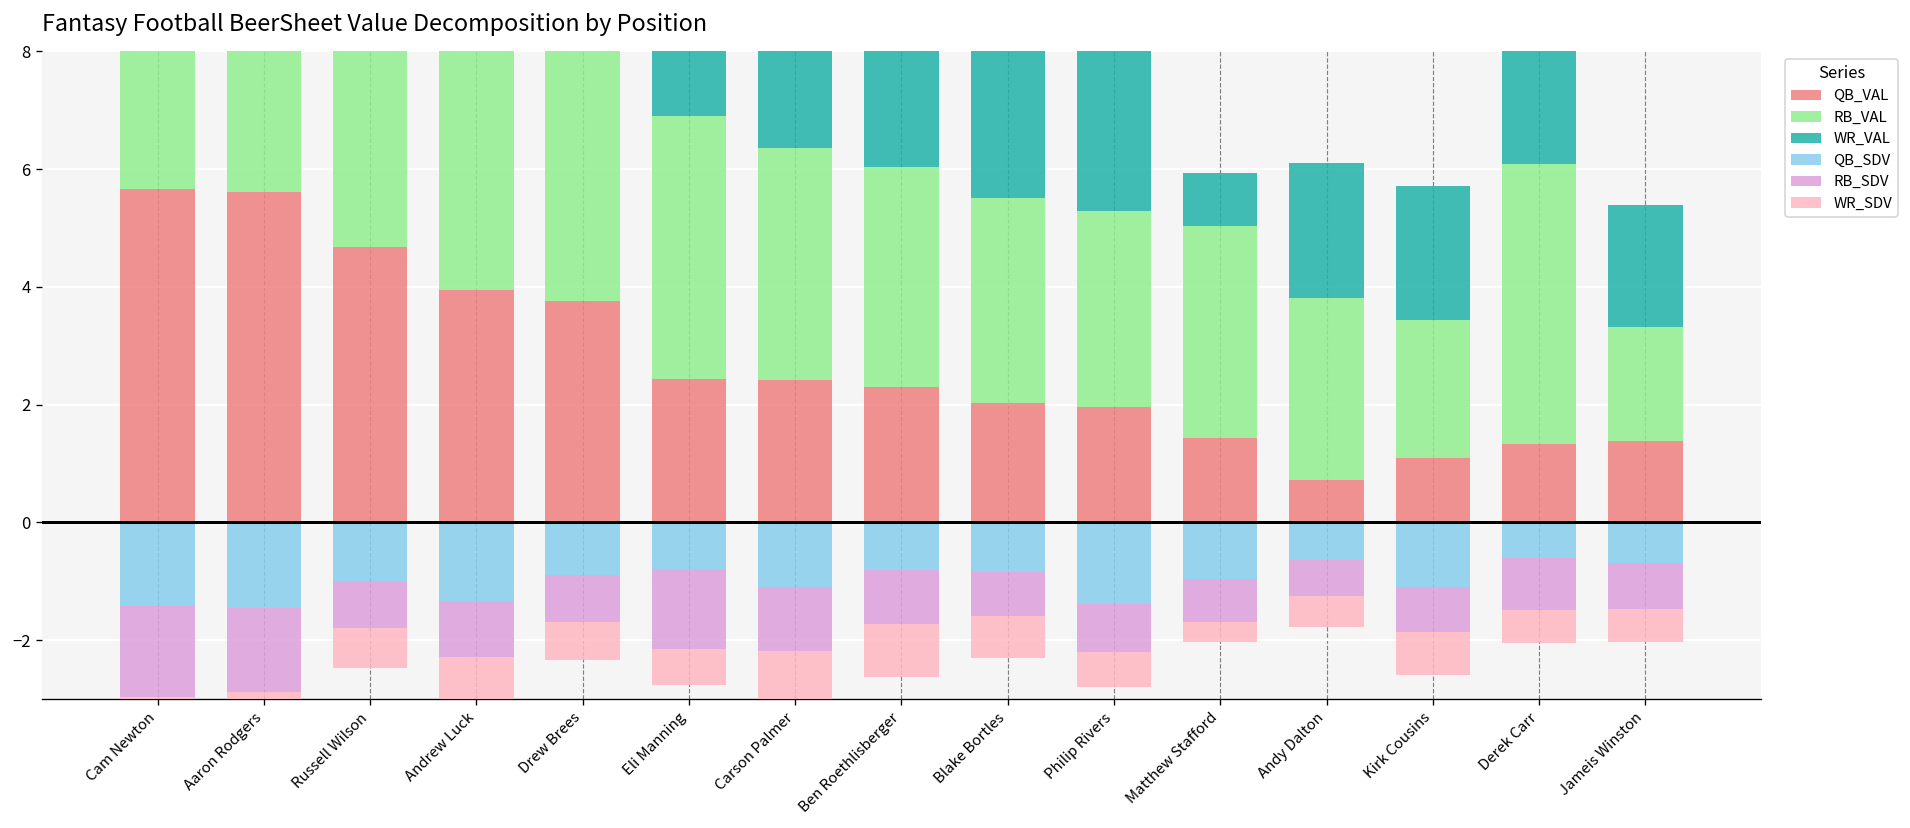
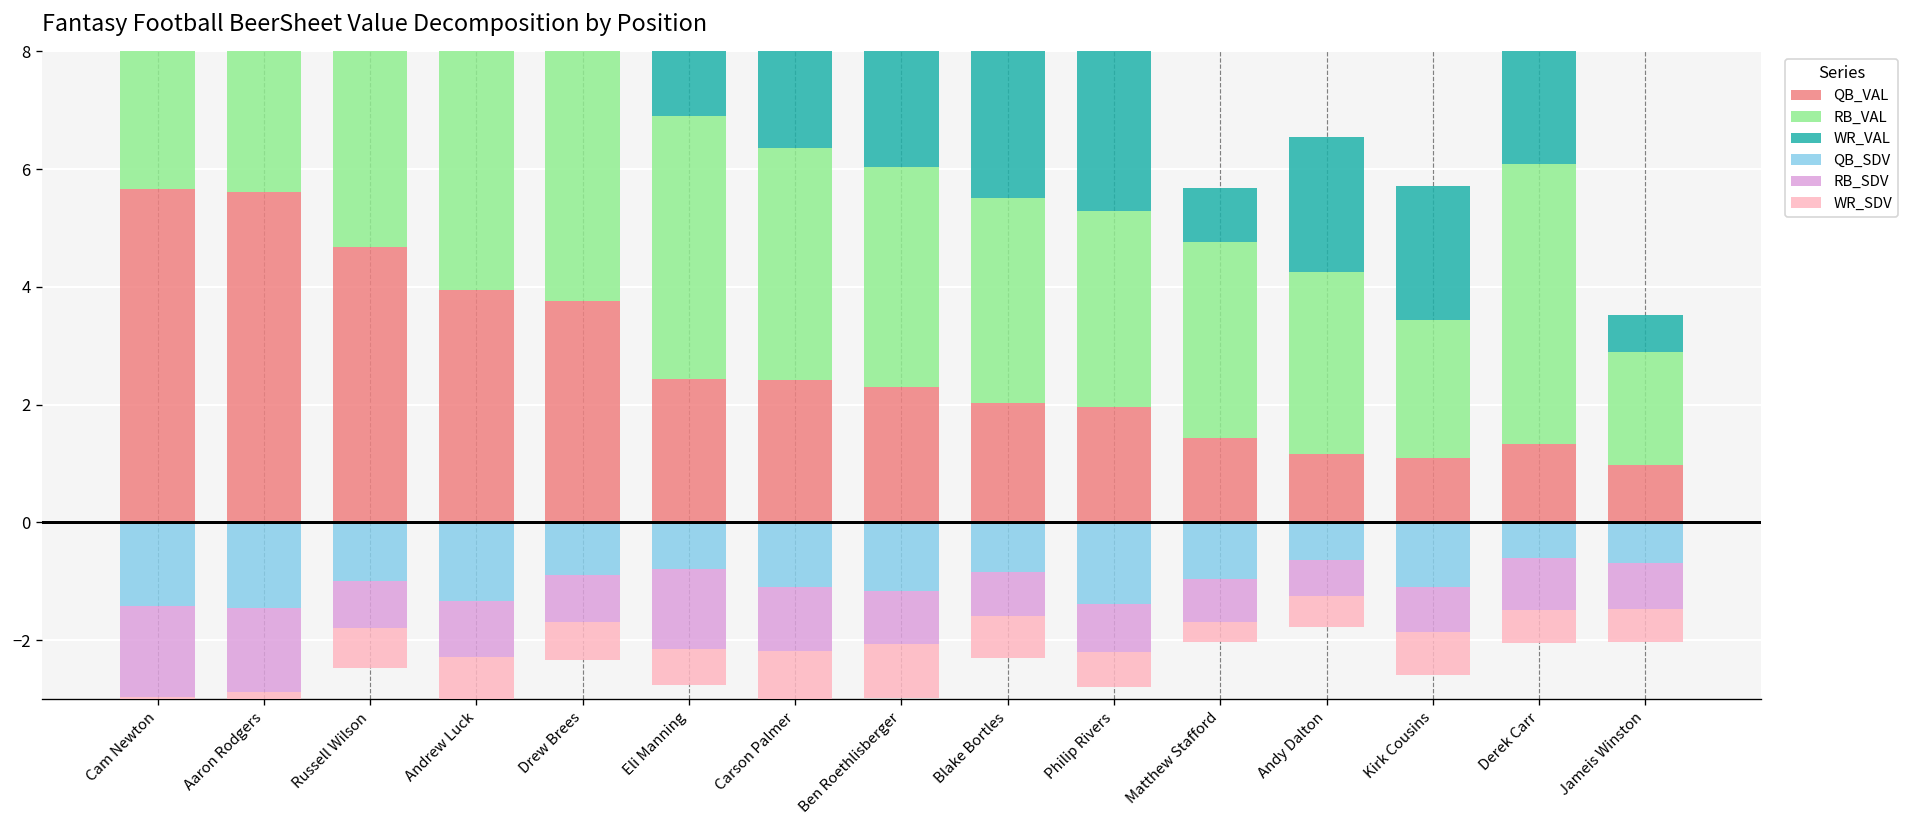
QB_SDV, Ben Roethlisberger: -0.8 -> -1.2
RB_VAL, Matthew Stafford: 3.6 -> 3.3
QB_VAL, Andy Dalton: 0.7 -> 1.2
QB_VAL, Jameis Winston: 1.4 -> 1.0
WR_VAL, Jameis Winston: 2.1 -> 0.6
